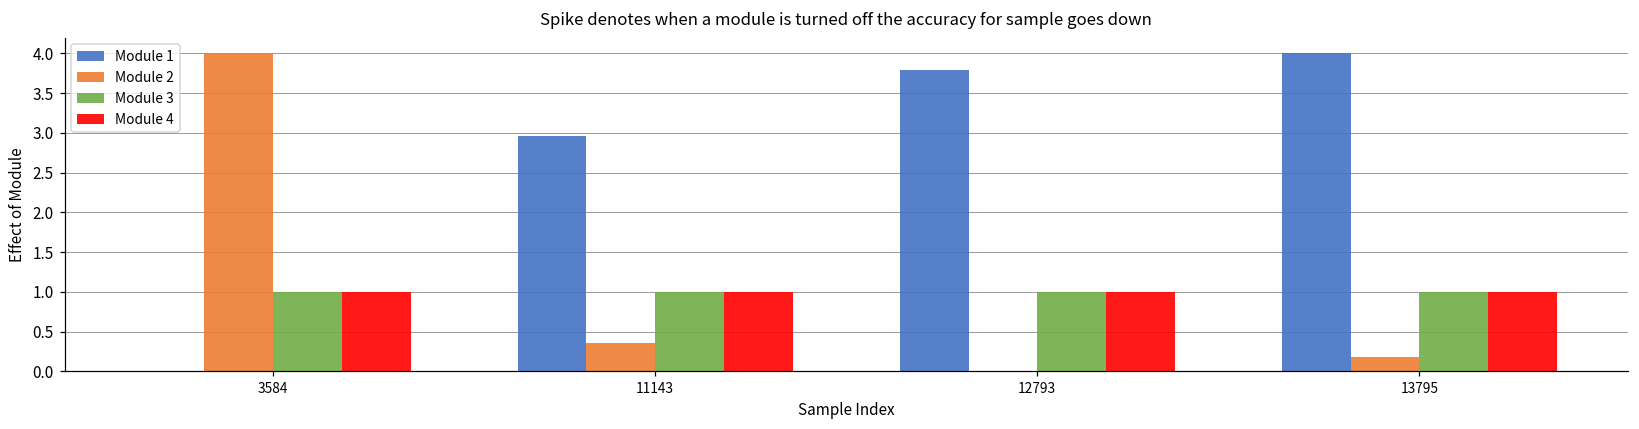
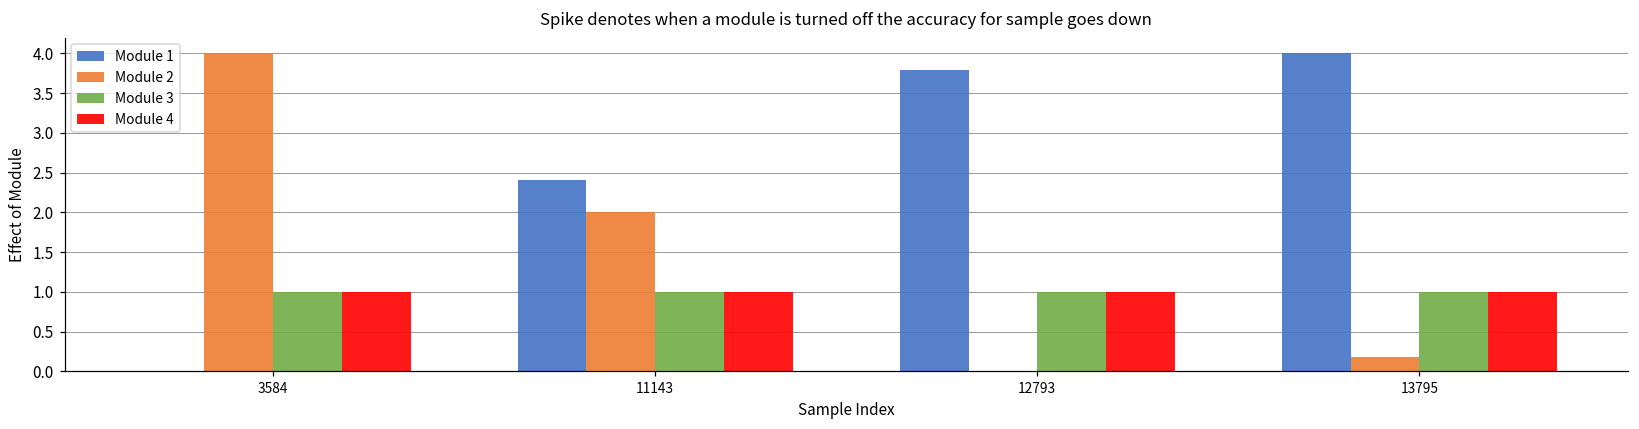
Module 1, 11143: 3.0 -> 2.4
Module 2, 11143: 0.4 -> 2.0
